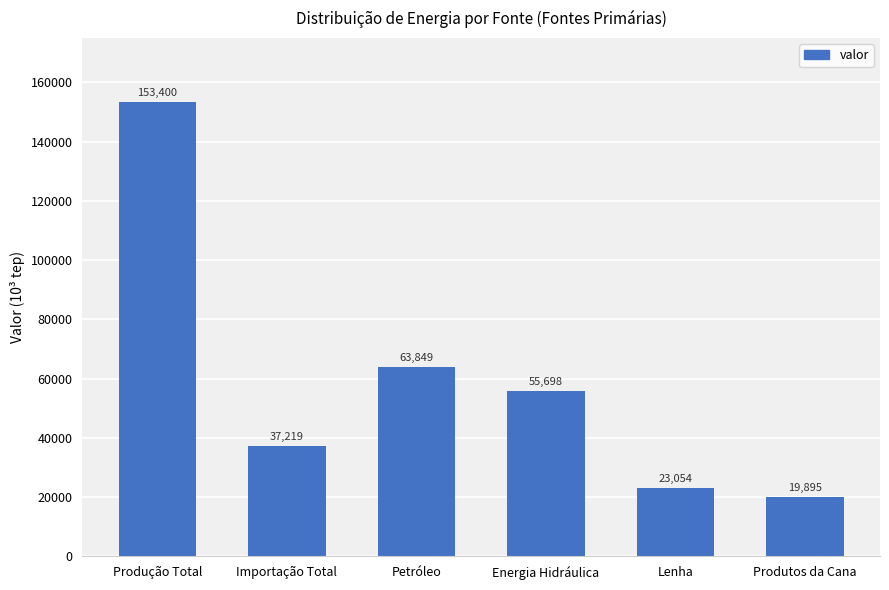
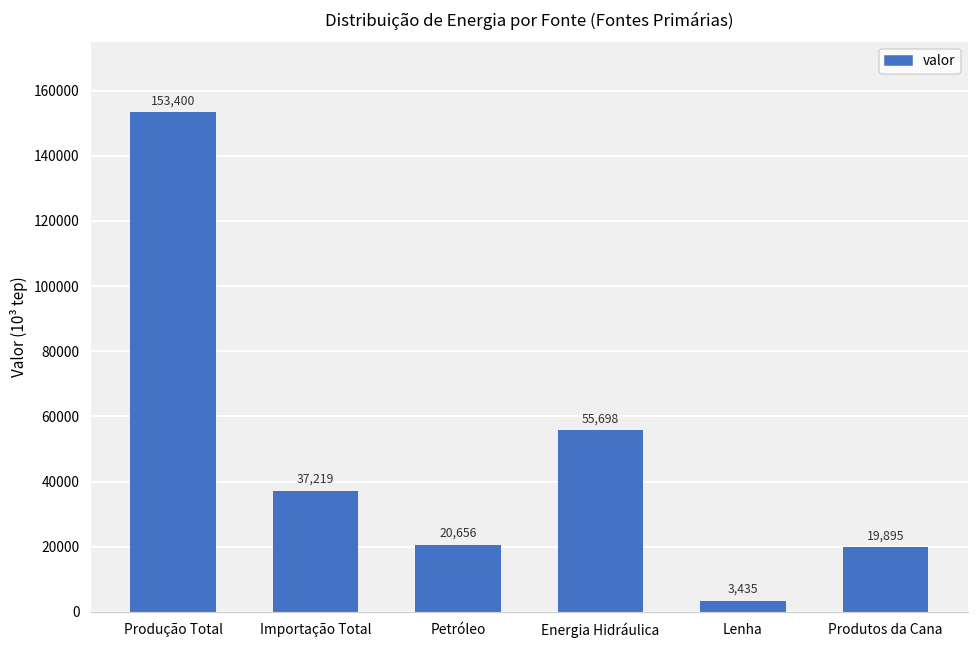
Petróleo: 63,849 -> 20,656
Lenha: 23,054 -> 3,435
